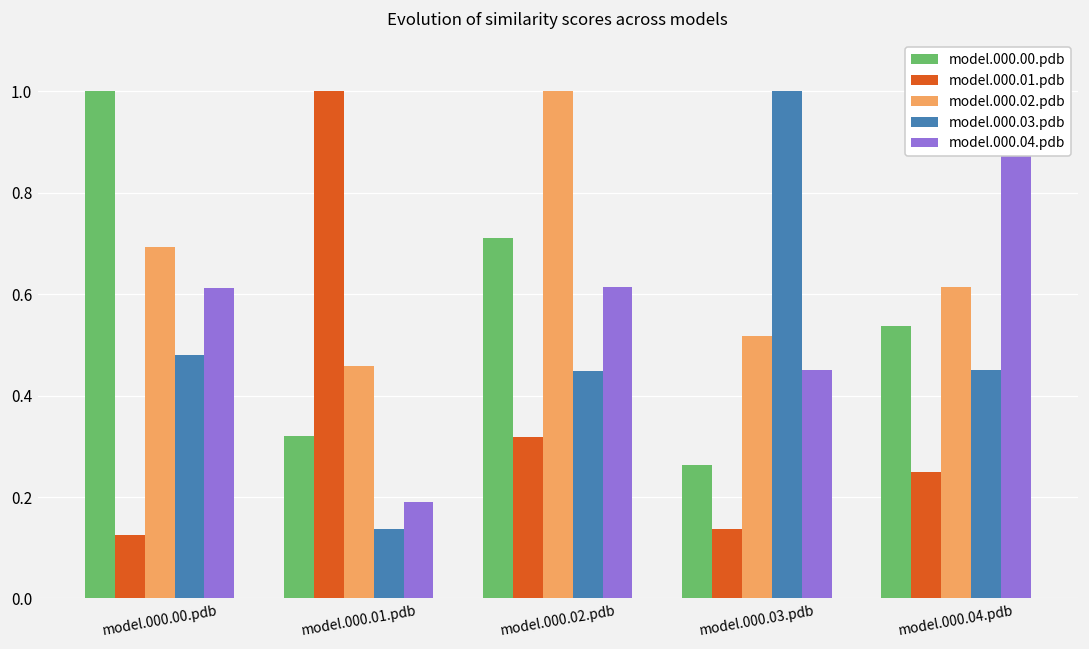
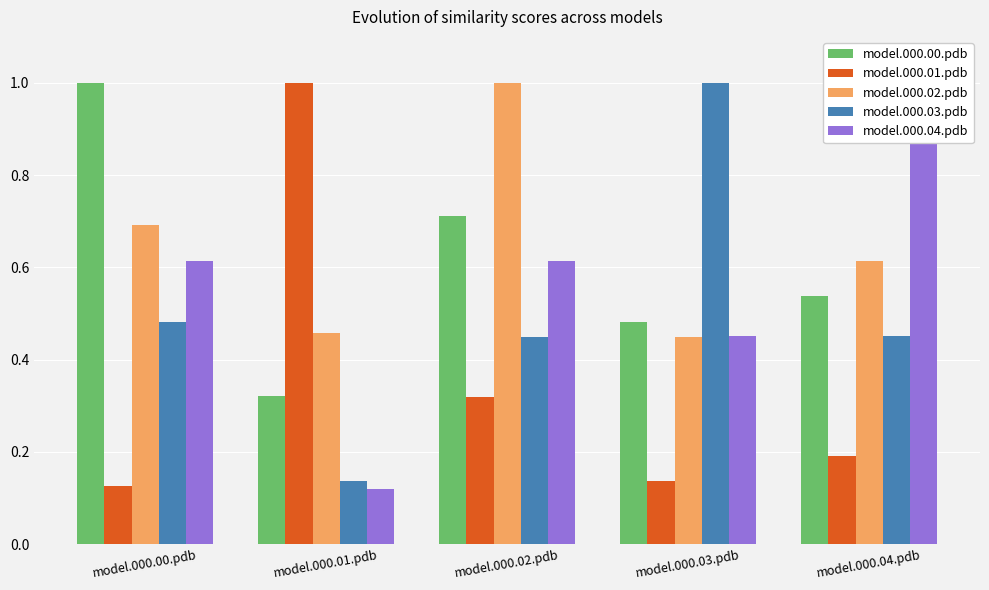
model.000.04.pdb, model.000.01.pdb: 0.19 -> 0.12
model.000.00.pdb, model.000.03.pdb: 0.26 -> 0.48
model.000.02.pdb, model.000.03.pdb: 0.52 -> 0.45
model.000.01.pdb, model.000.04.pdb: 0.25 -> 0.19
